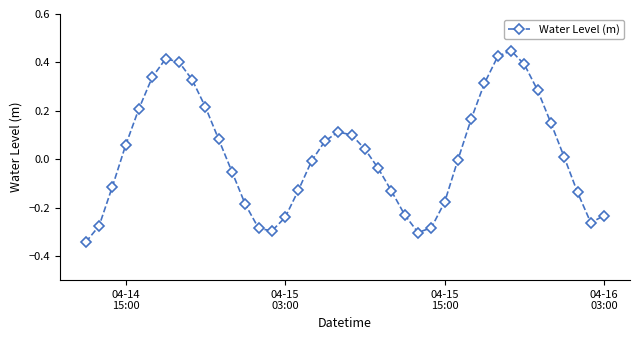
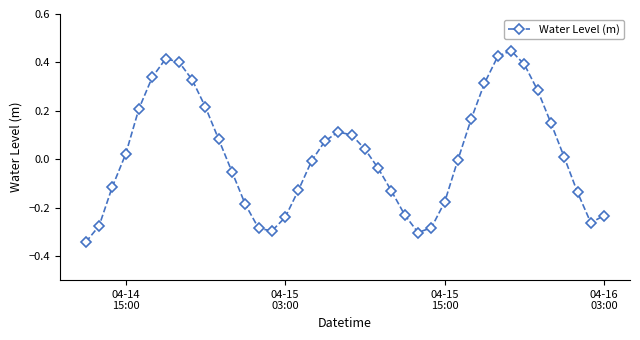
04-14 15:00: 0.06 -> 0.02
